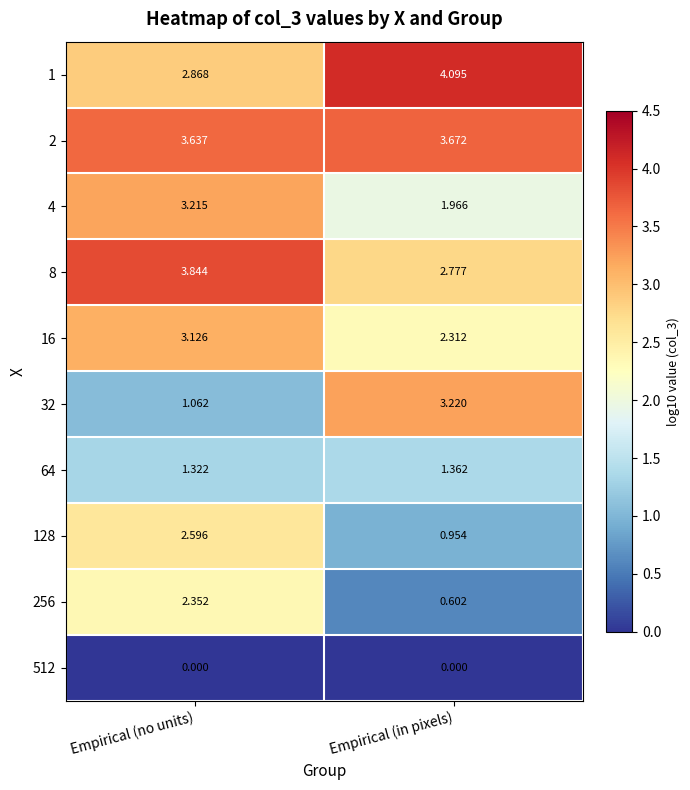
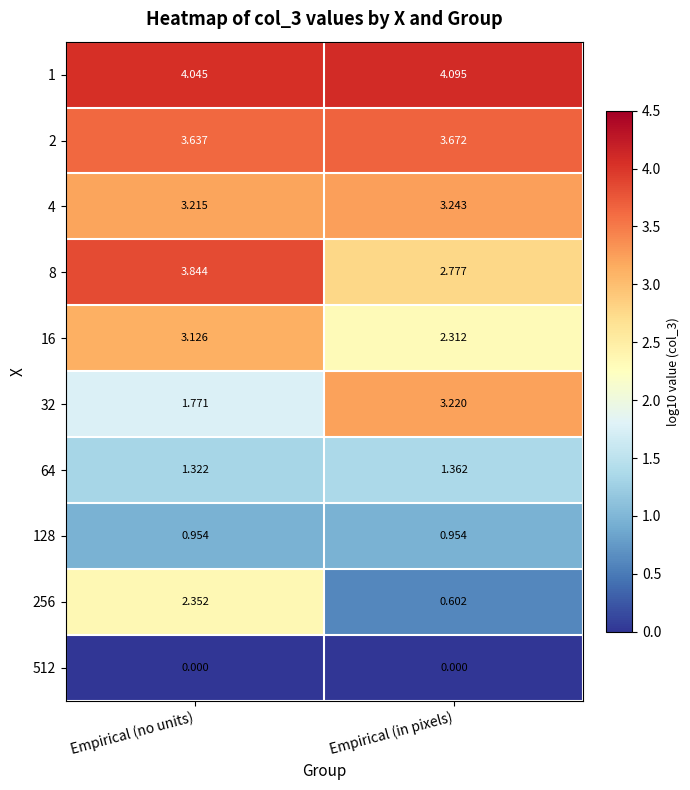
1, Empirical (no units): 2.868 -> 4.045
4, Empirical (in pixels): 1.966 -> 3.243
32, Empirical (no units): 1.062 -> 1.771
128, Empirical (no units): 2.596 -> 0.954
